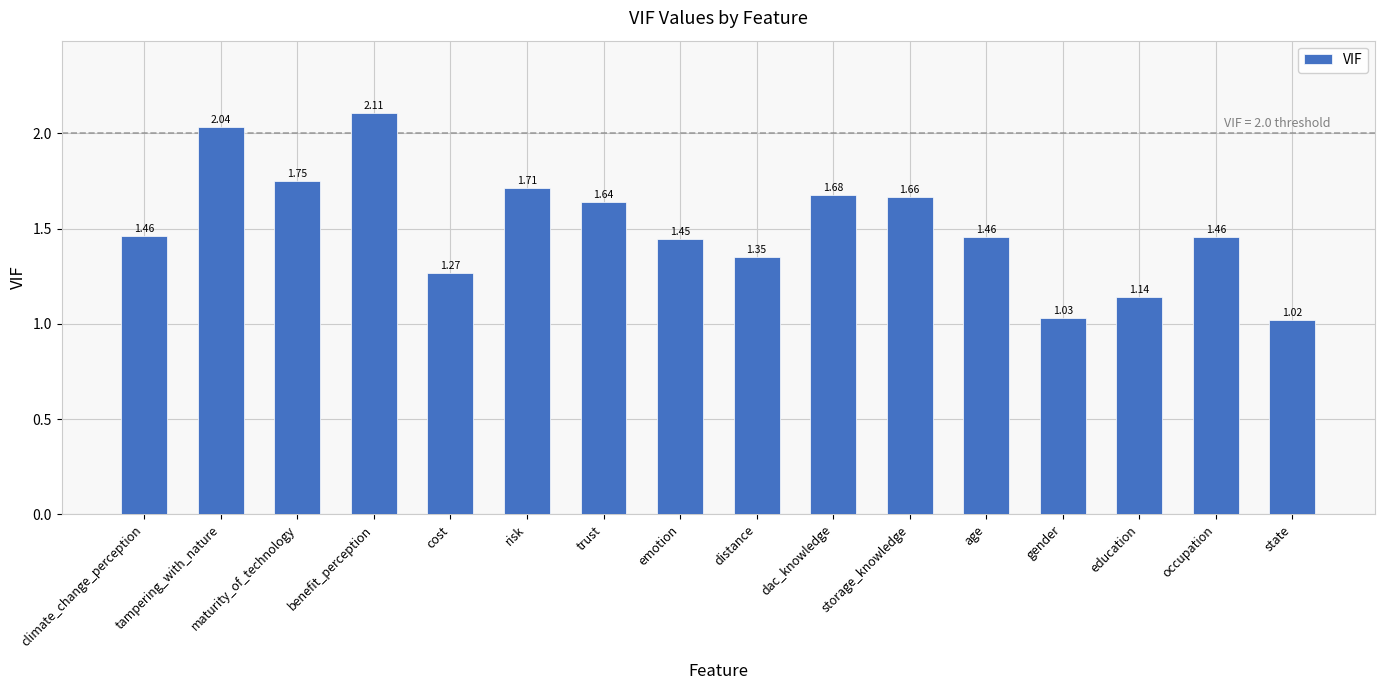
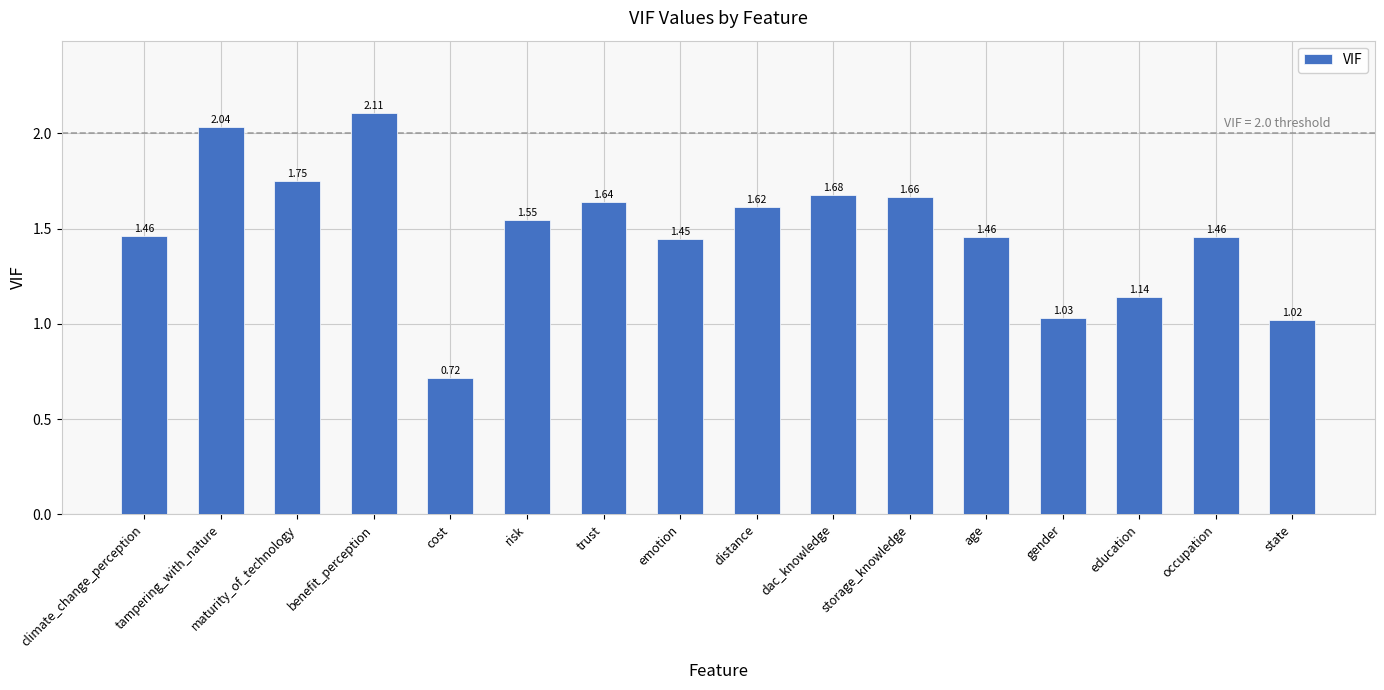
cost: 1.27 -> 0.72
risk: 1.71 -> 1.55
distance: 1.35 -> 1.62
